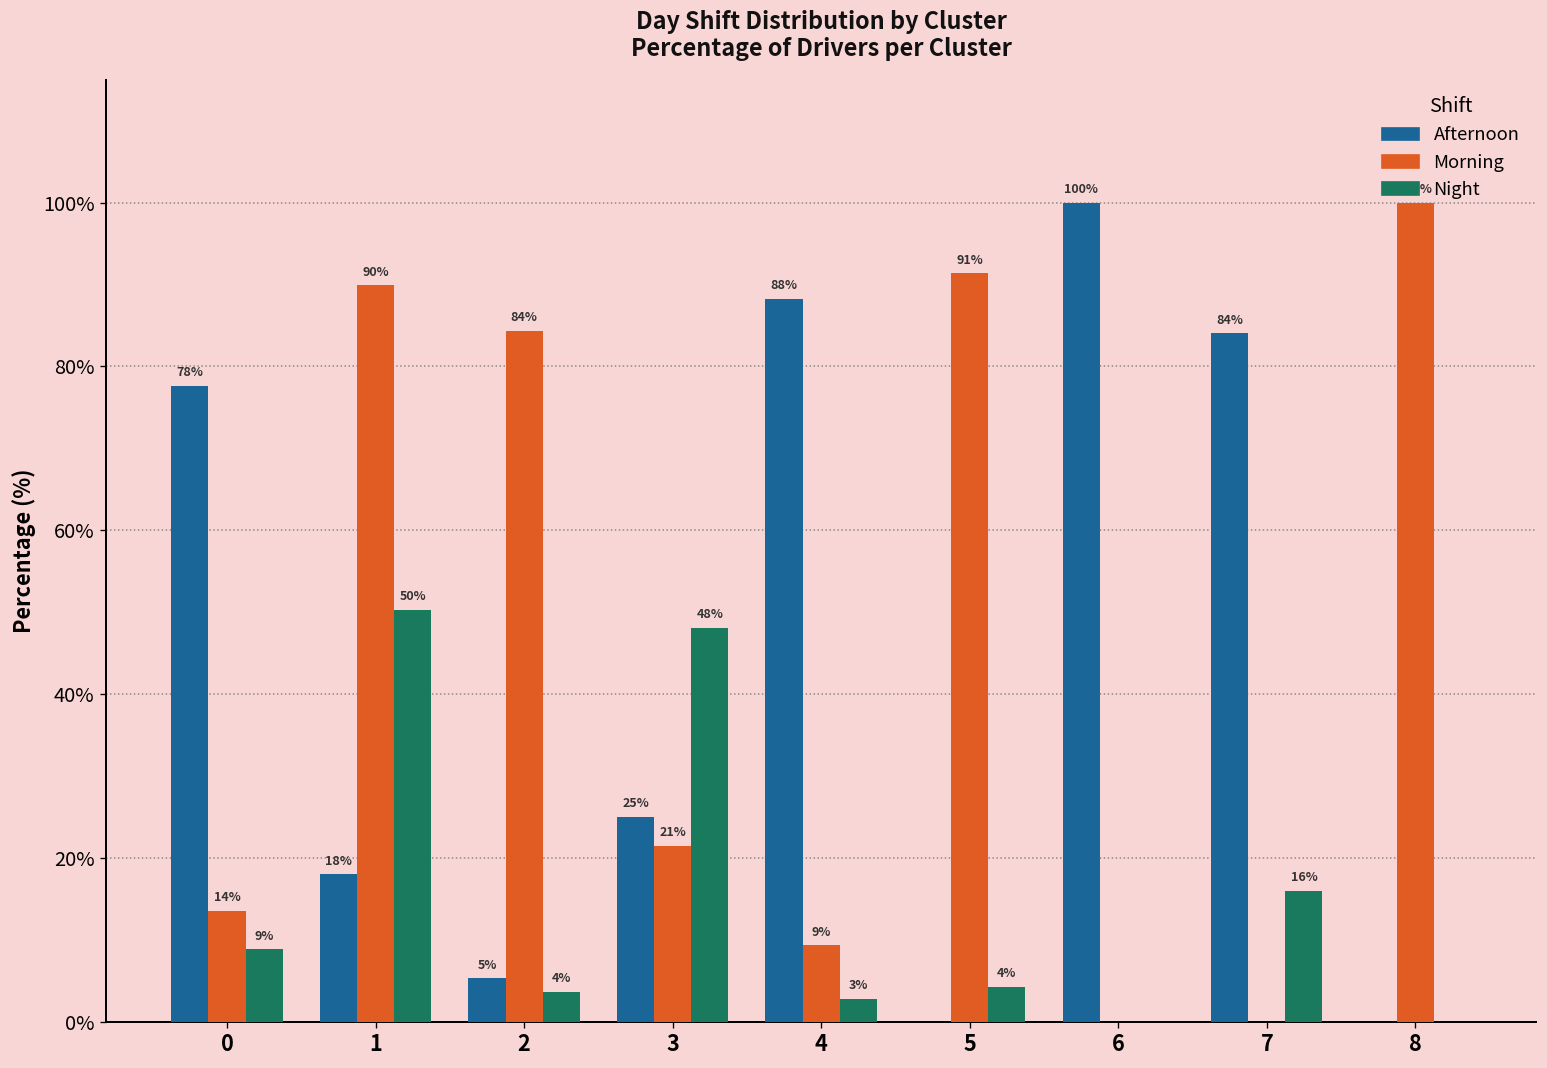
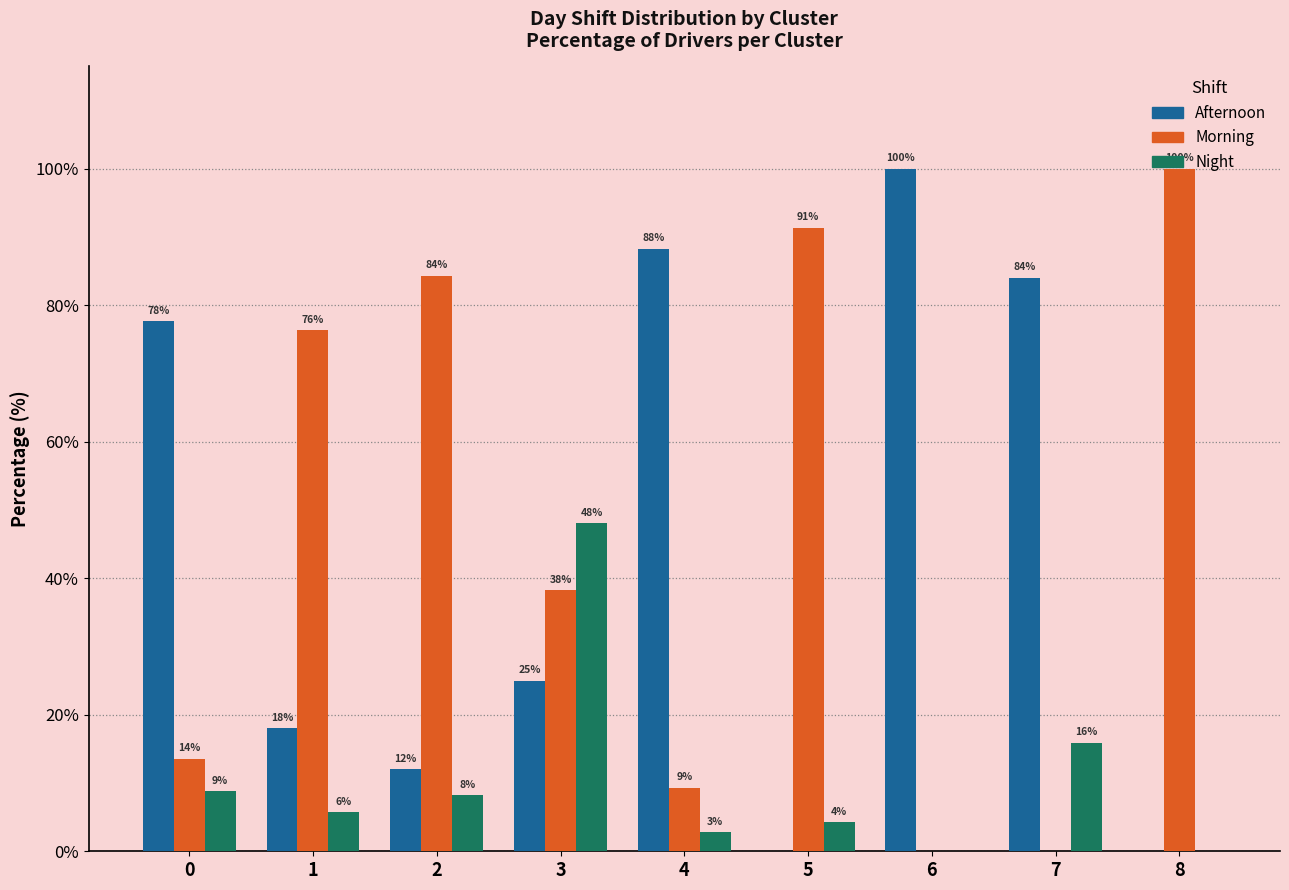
Morning, 1: 90% -> 76%
Night, 1: 50% -> 6%
Afternoon, 2: 5% -> 12%
Night, 2: 4% -> 8%
Morning, 3: 21% -> 38%
